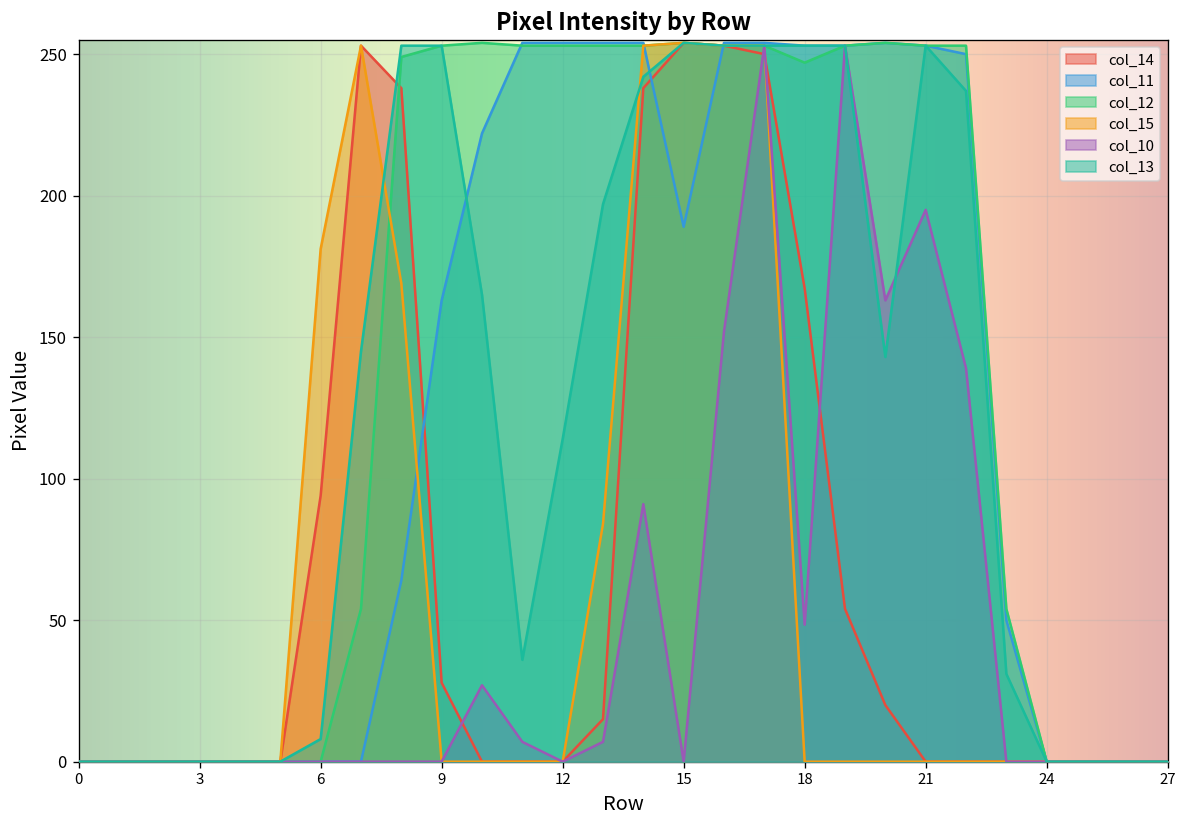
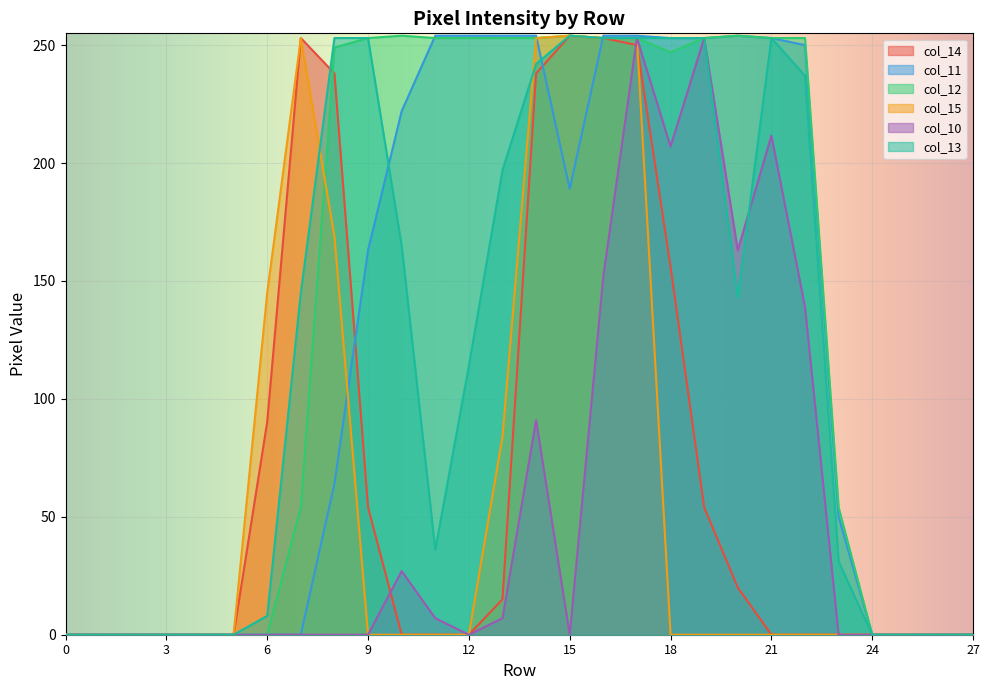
col_14, 6: 94 -> 90
col_15, 6: 181 -> 145
col_14, 9: 28 -> 54
col_14, 18: 167 -> 156
col_10, 18: 48 -> 207
col_10, 21: 195 -> 212
